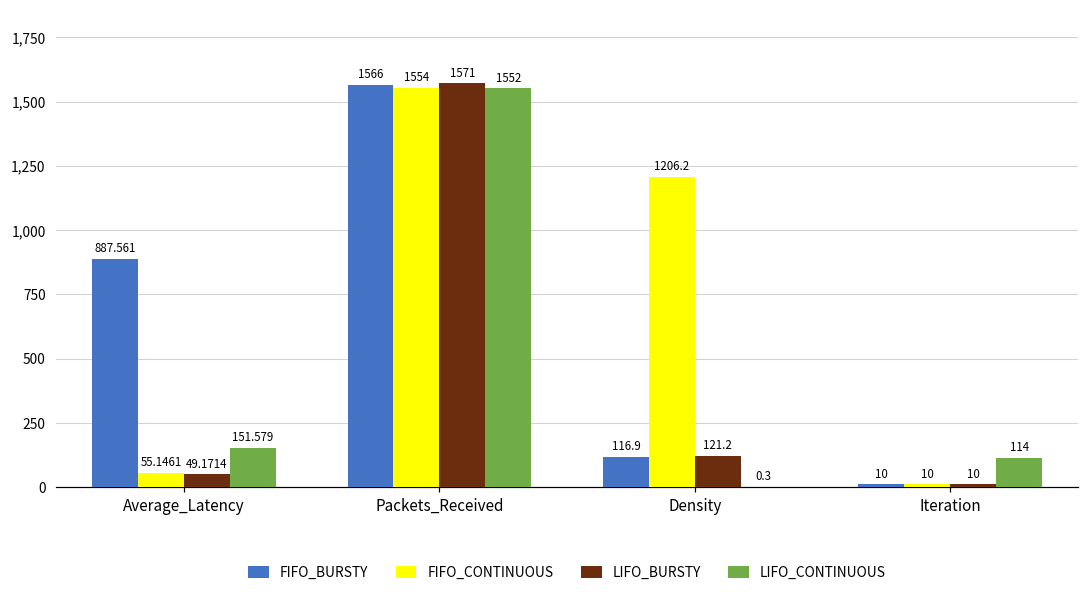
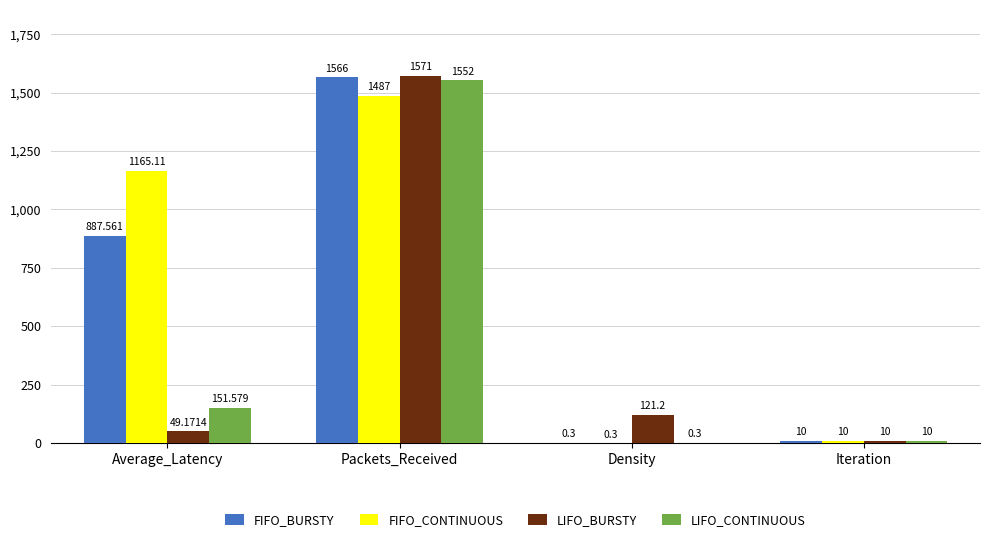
FIFO_CONTINUOUS, Average_Latency: 55.1461 -> 1165.11
FIFO_CONTINUOUS, Packets_Received: 1554 -> 1487
FIFO_BURSTY, Density: 116.9 -> 0.3
FIFO_CONTINUOUS, Density: 1206.2 -> 0.3
LIFO_CONTINUOUS, Iteration: 114 -> 10
